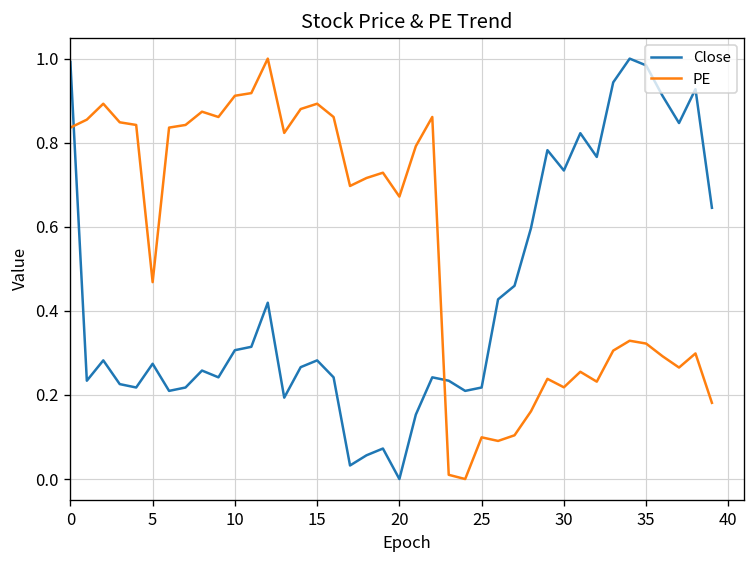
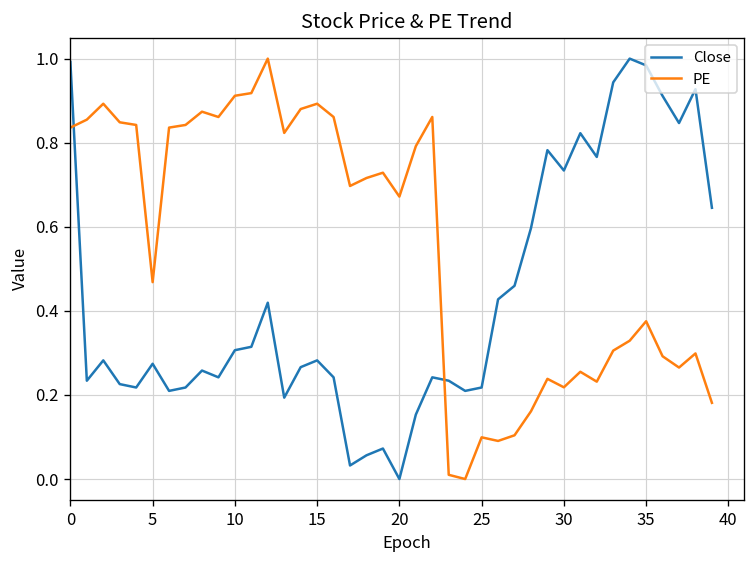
PE, 35: 0.32 -> 0.38
